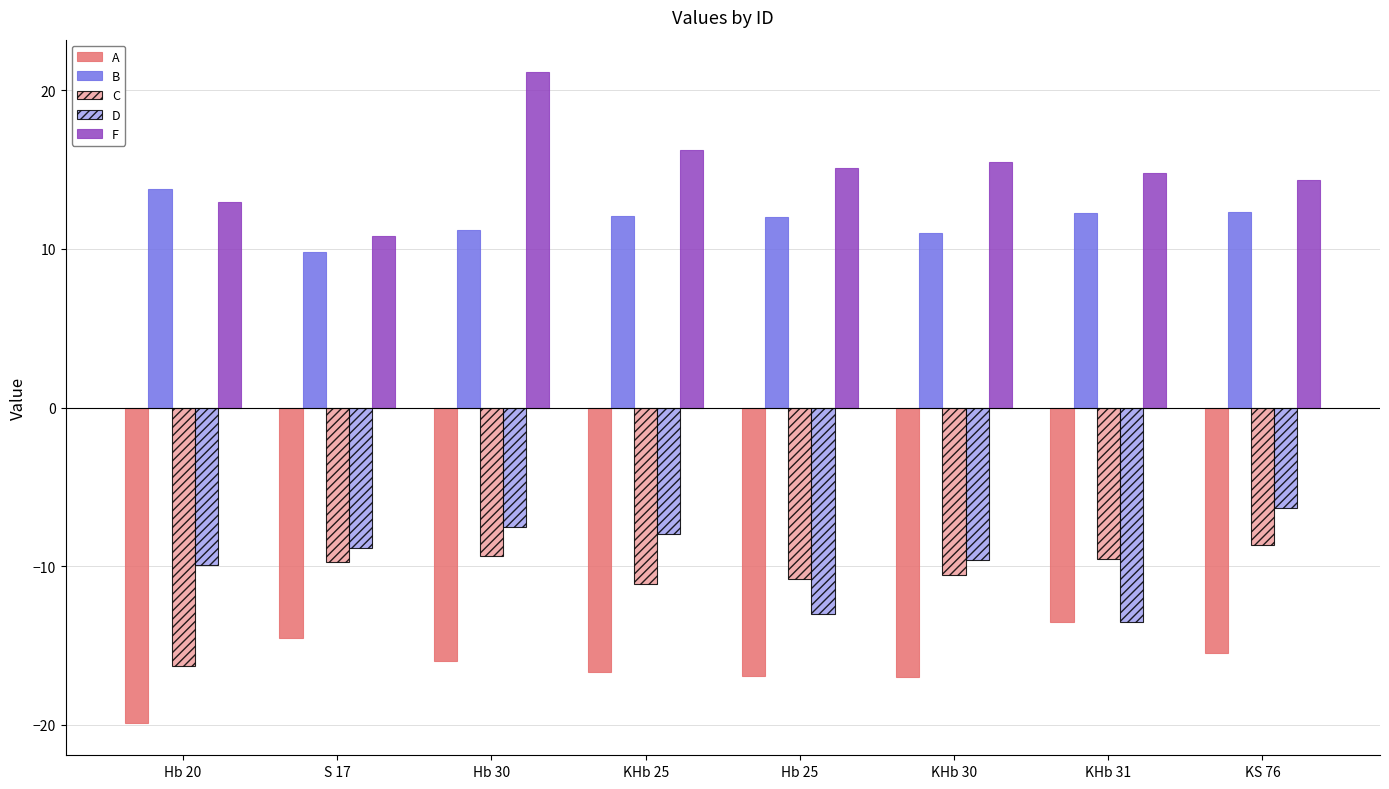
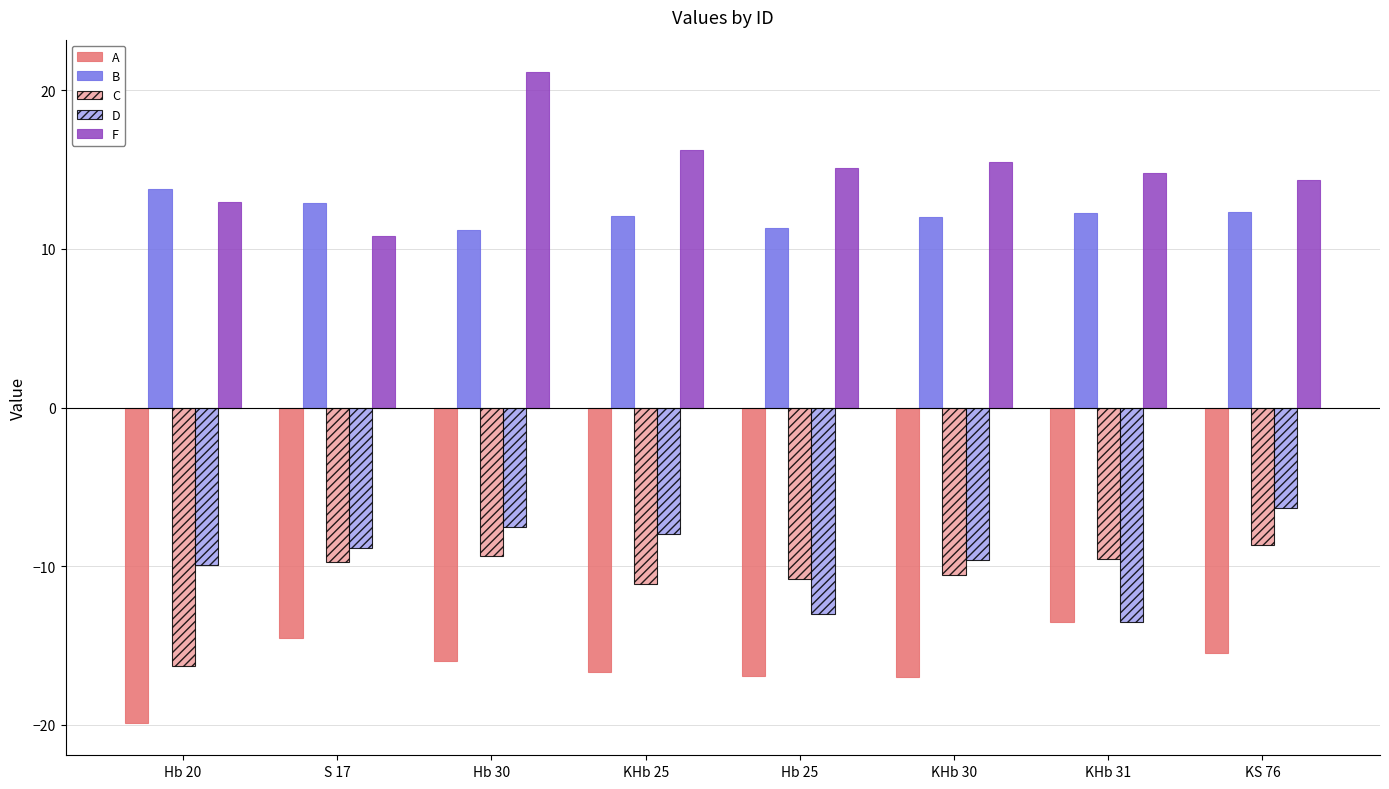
B, S 17: 9.8 -> 12.9
B, Hb 25: 12.0 -> 11.3
B, KHb 30: 11.0 -> 12.0
